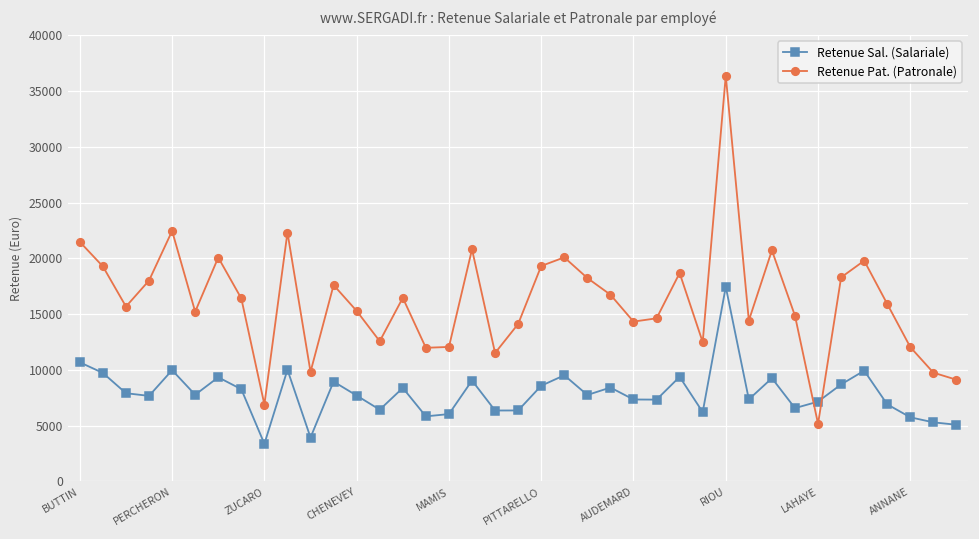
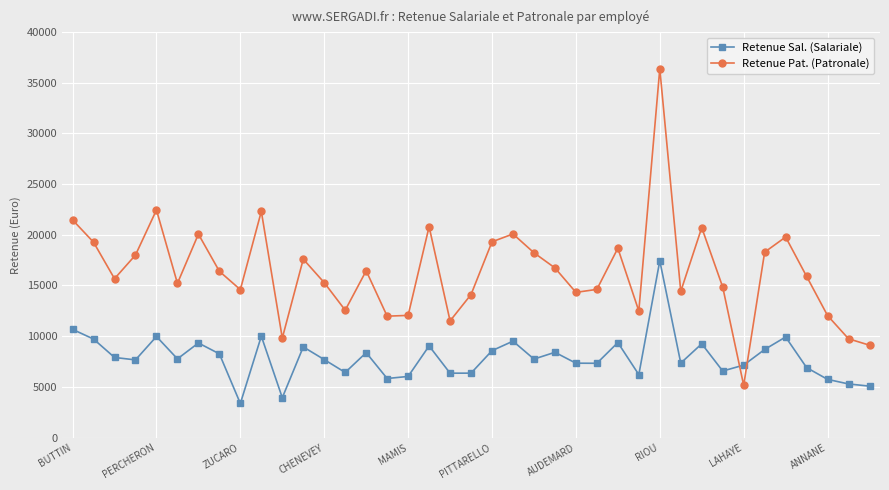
Retenue Pat. (Patronale), ZUCARO: 6900 -> 14600
